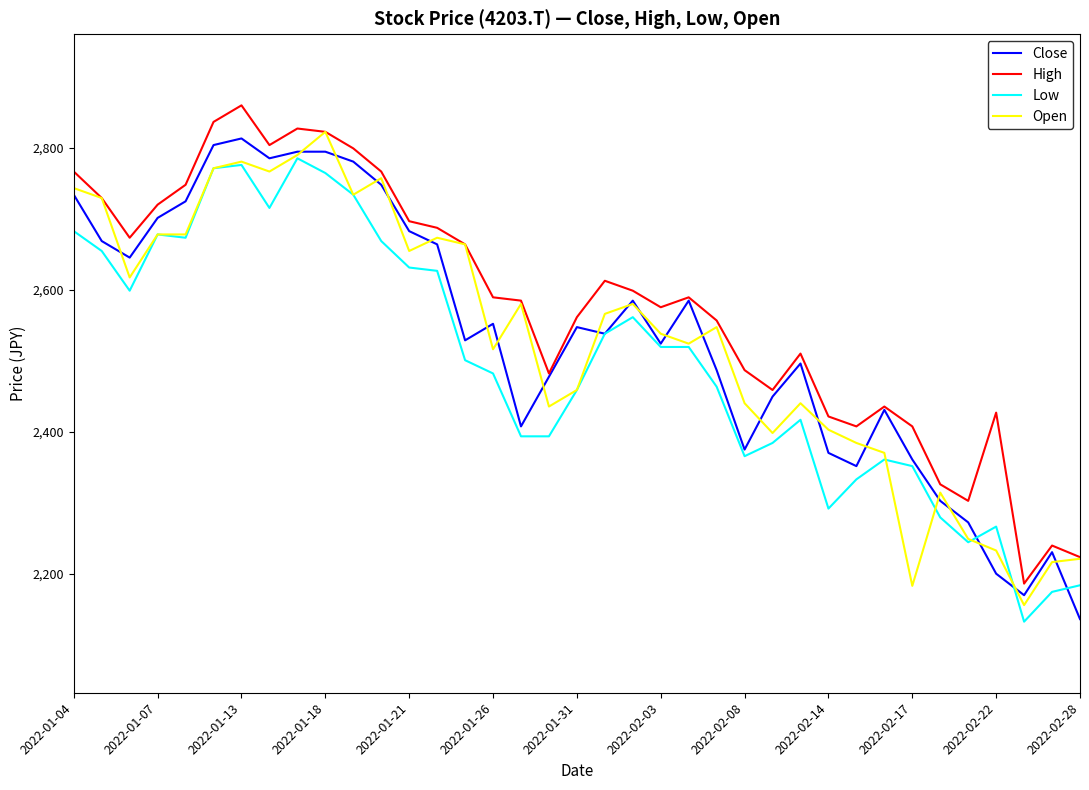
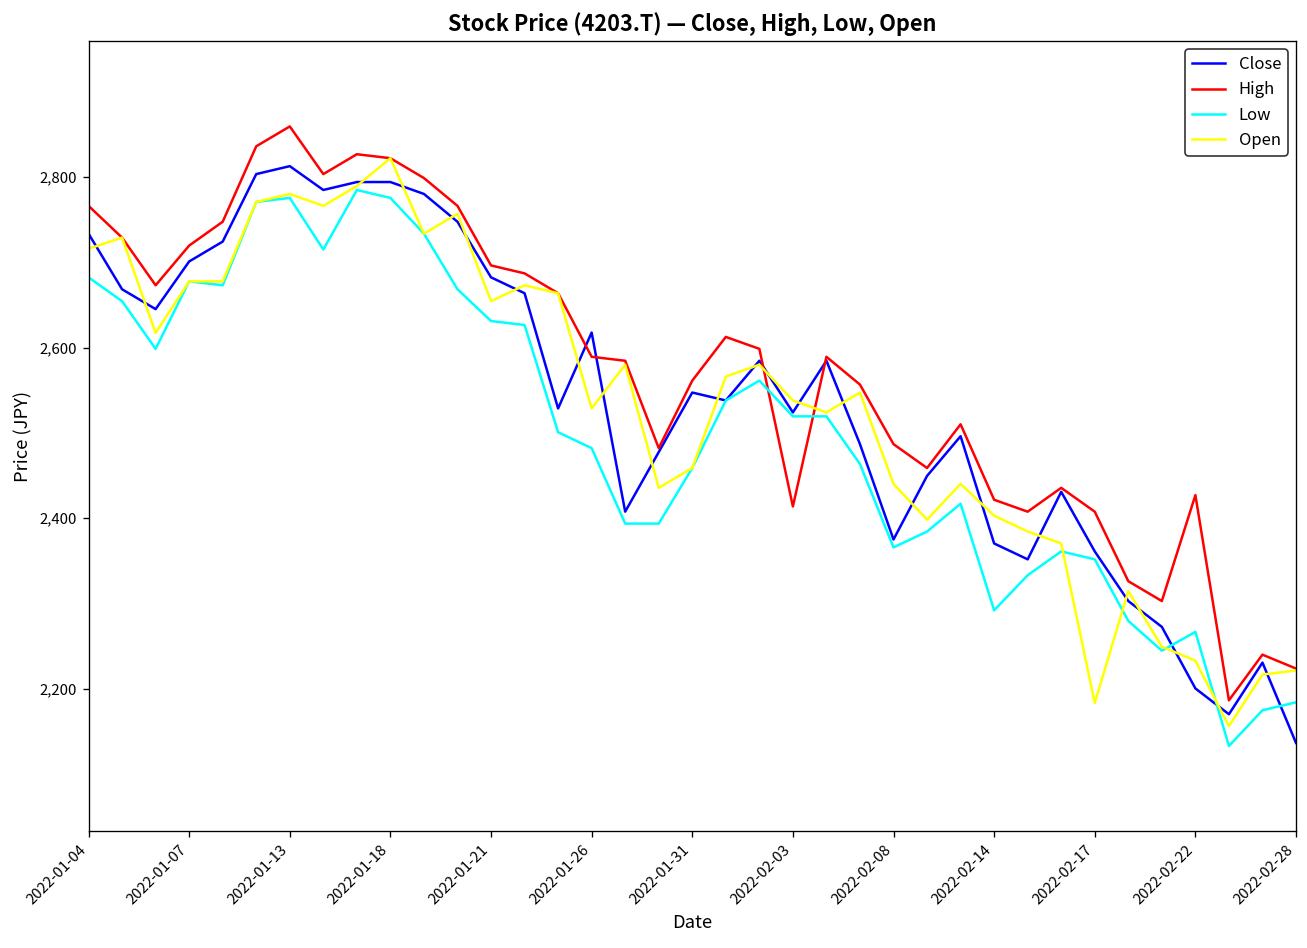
Open, 2022-01-04: 2,740 -> 2,720
Low, 2022-01-18: 2,760 -> 2,780
Close, 2022-01-26: 2,550 -> 2,620
Open, 2022-01-26: 2,520 -> 2,530
High, 2022-02-03: 2,580 -> 2,410
